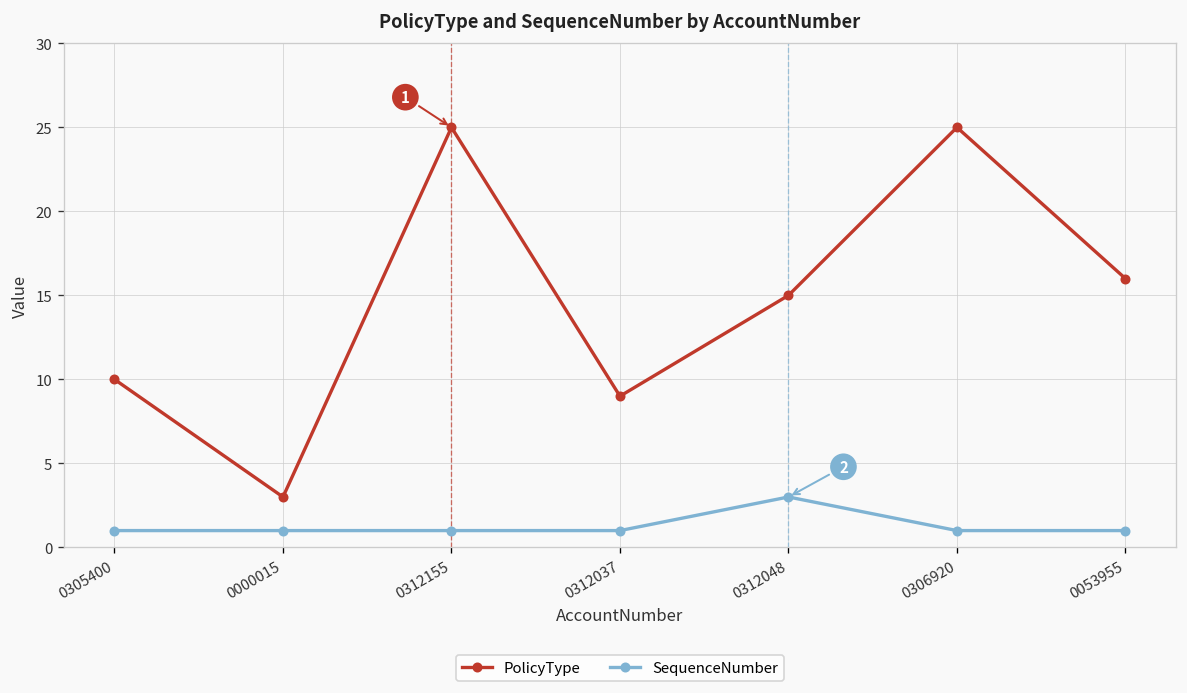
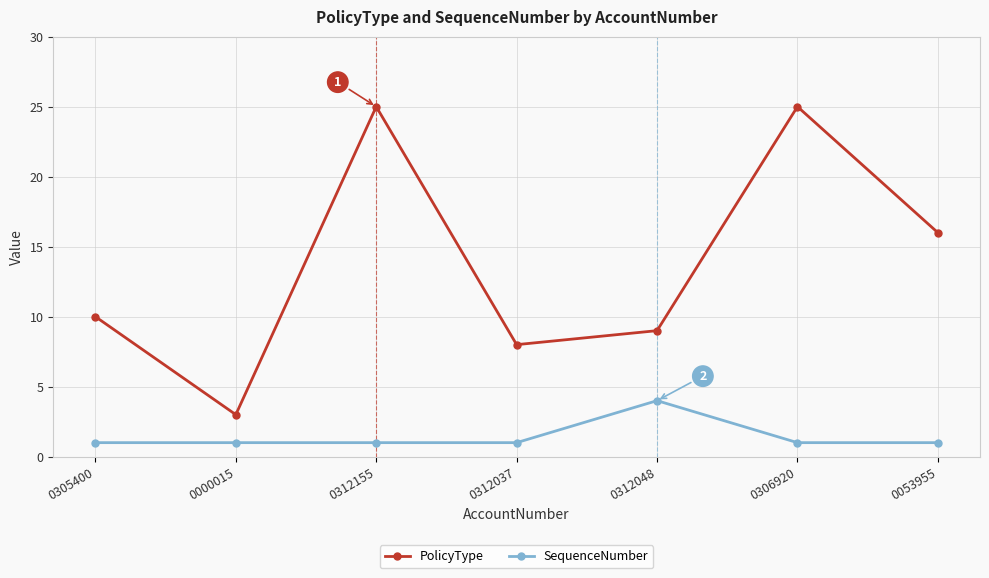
PolicyType, 0312037: 9 -> 8
PolicyType, 0312048: 15 -> 9
SequenceNumber, 0312048: 3 -> 4
